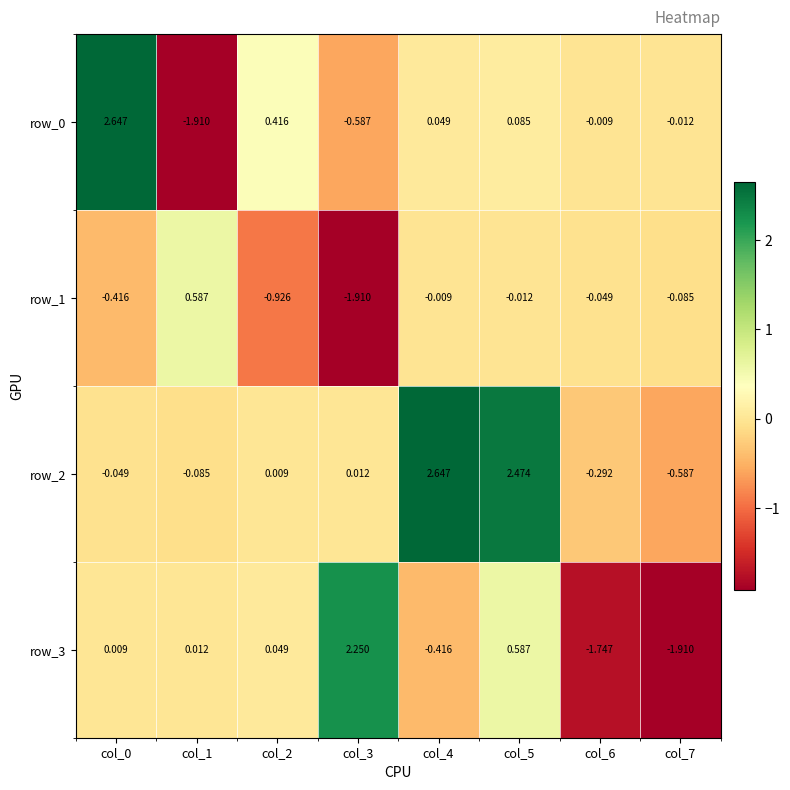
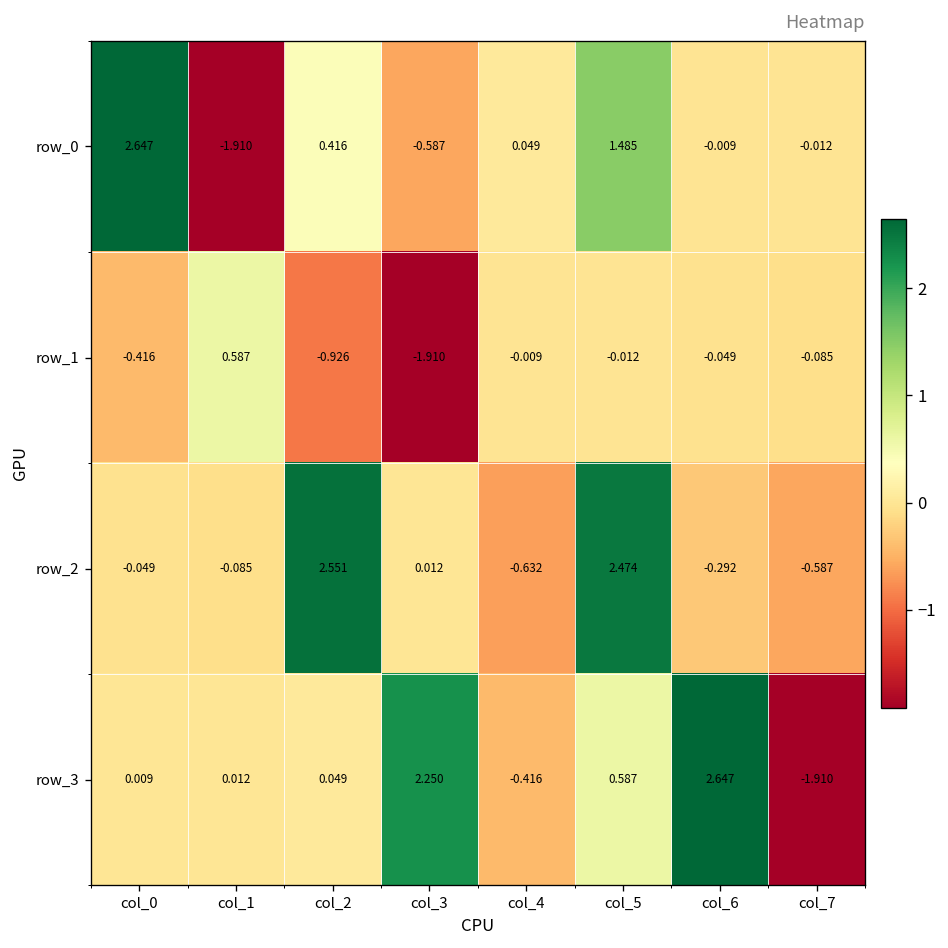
row_0, col_5: 0.085 -> 1.485
row_2, col_2: 0.009 -> 2.551
row_2, col_4: 2.647 -> -0.632
row_3, col_6: -1.747 -> 2.647
